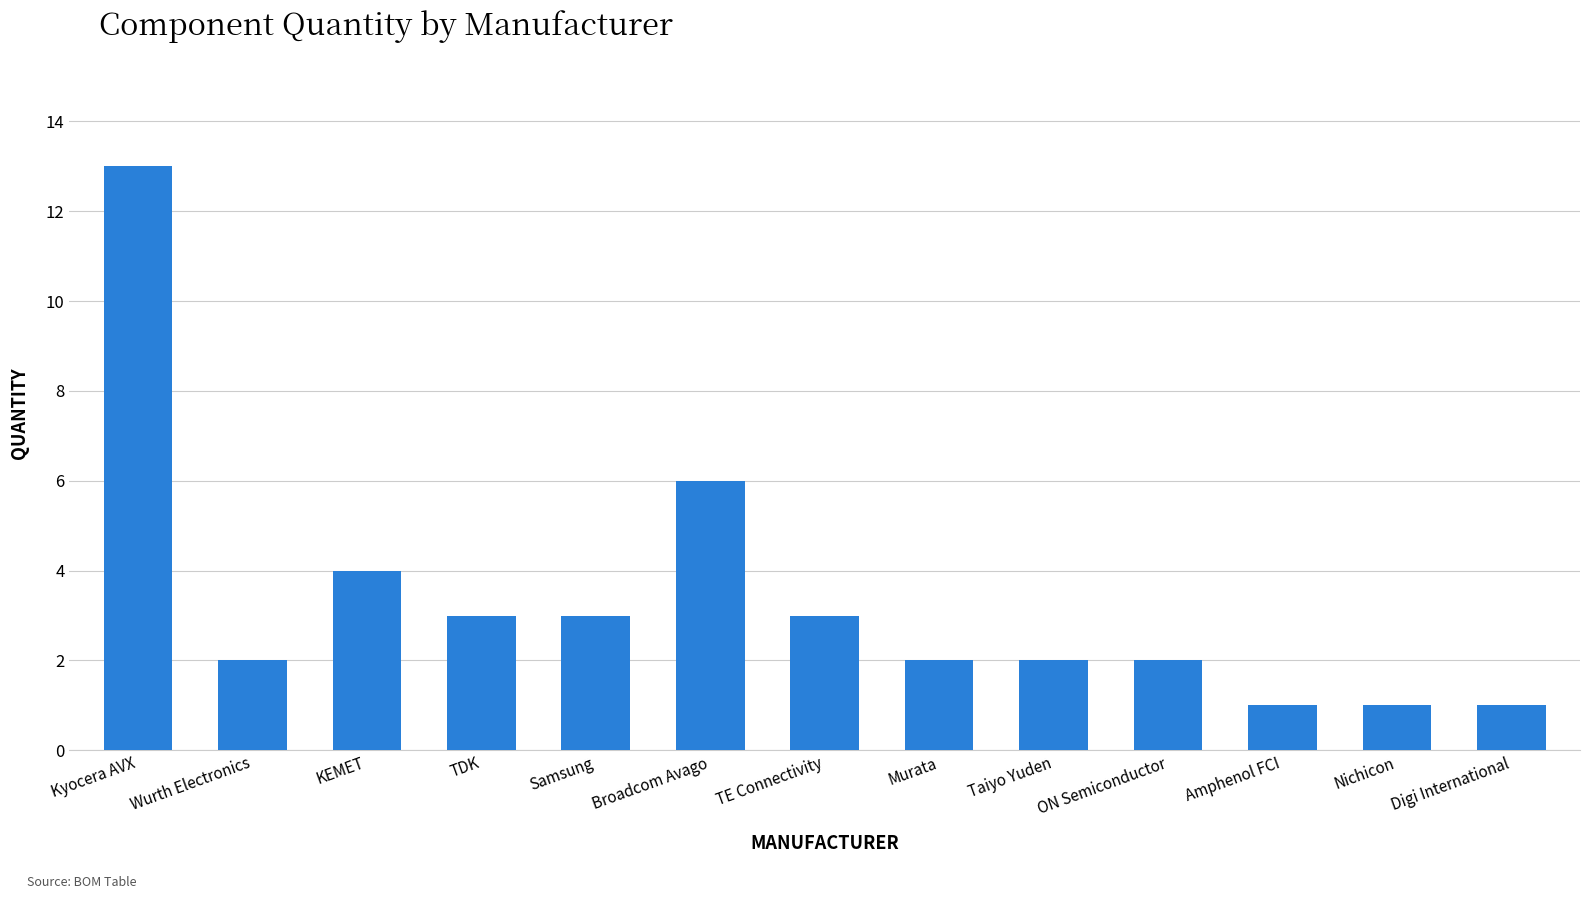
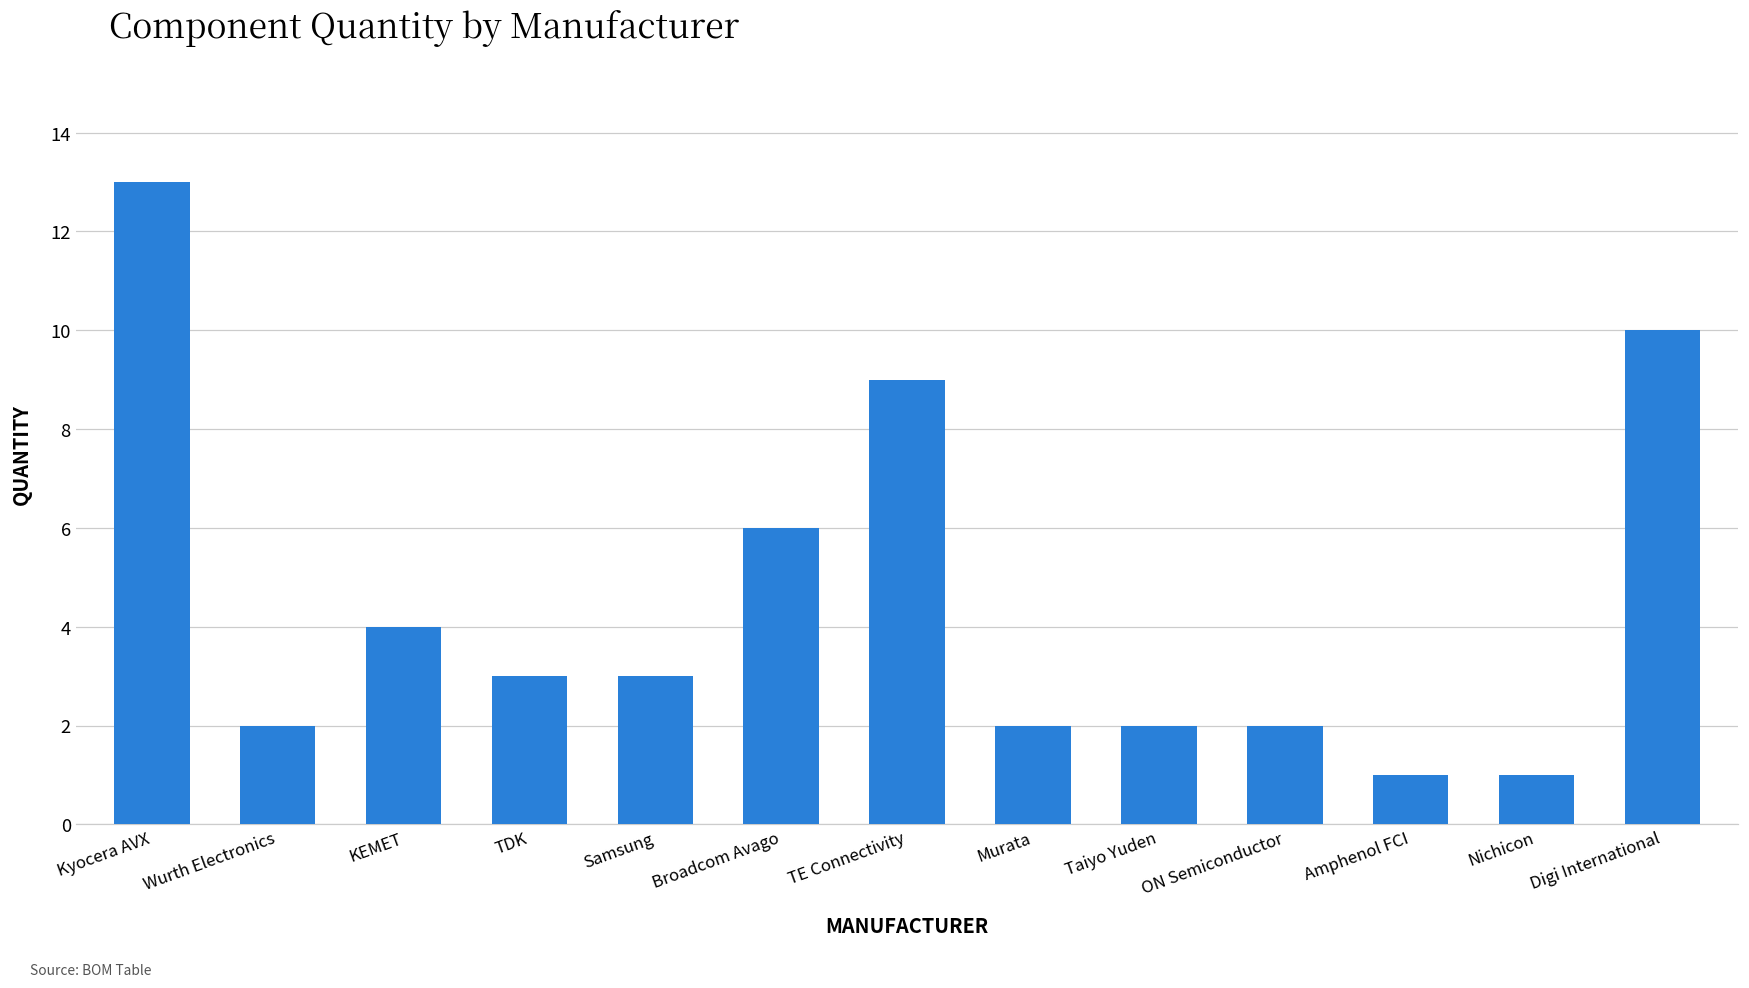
TE Connectivity: 3 -> 9
Digi International: 1 -> 10
